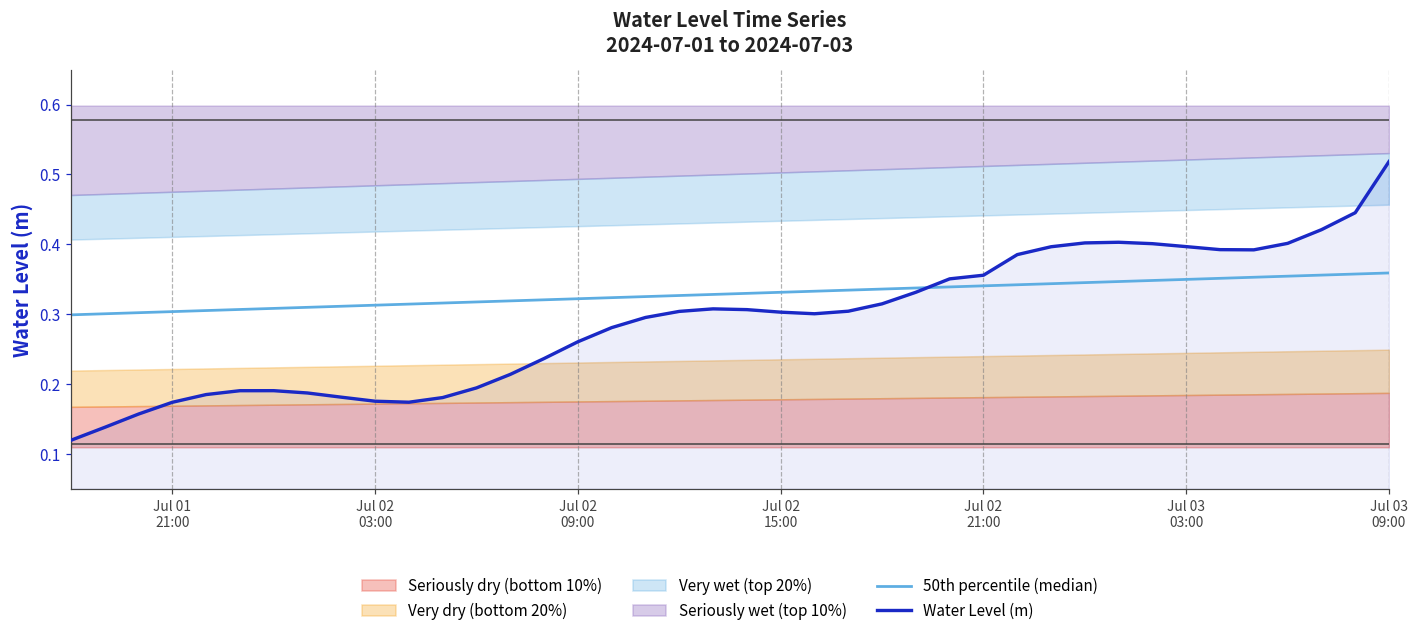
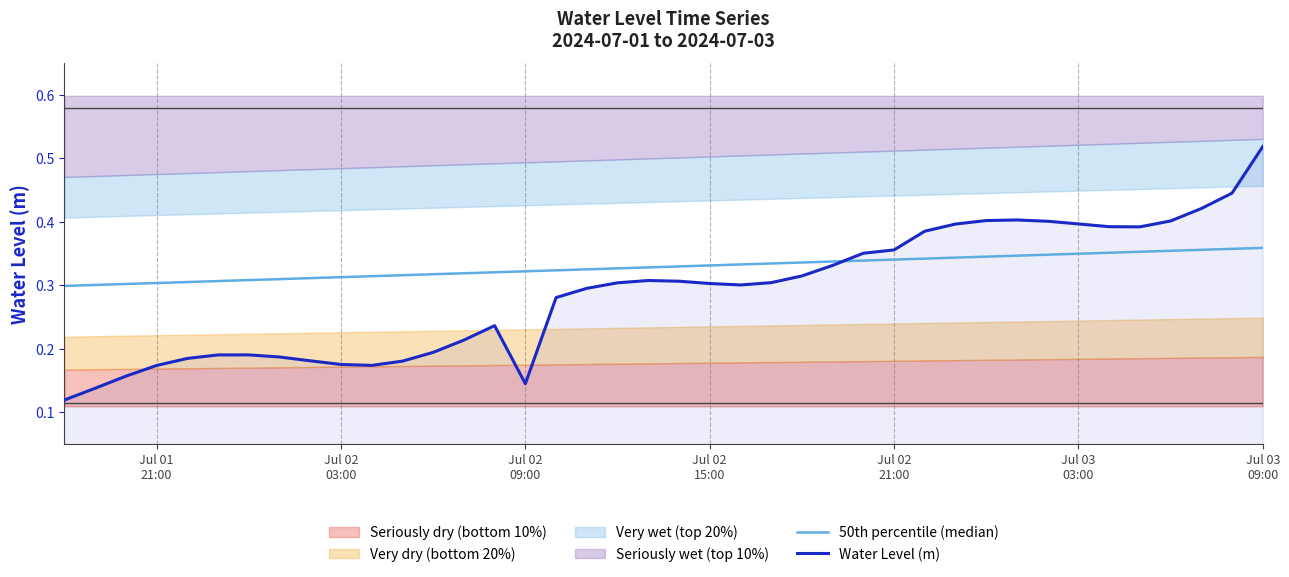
Water Level (m), Jul 02 09:00: 0.26 -> 0.14
